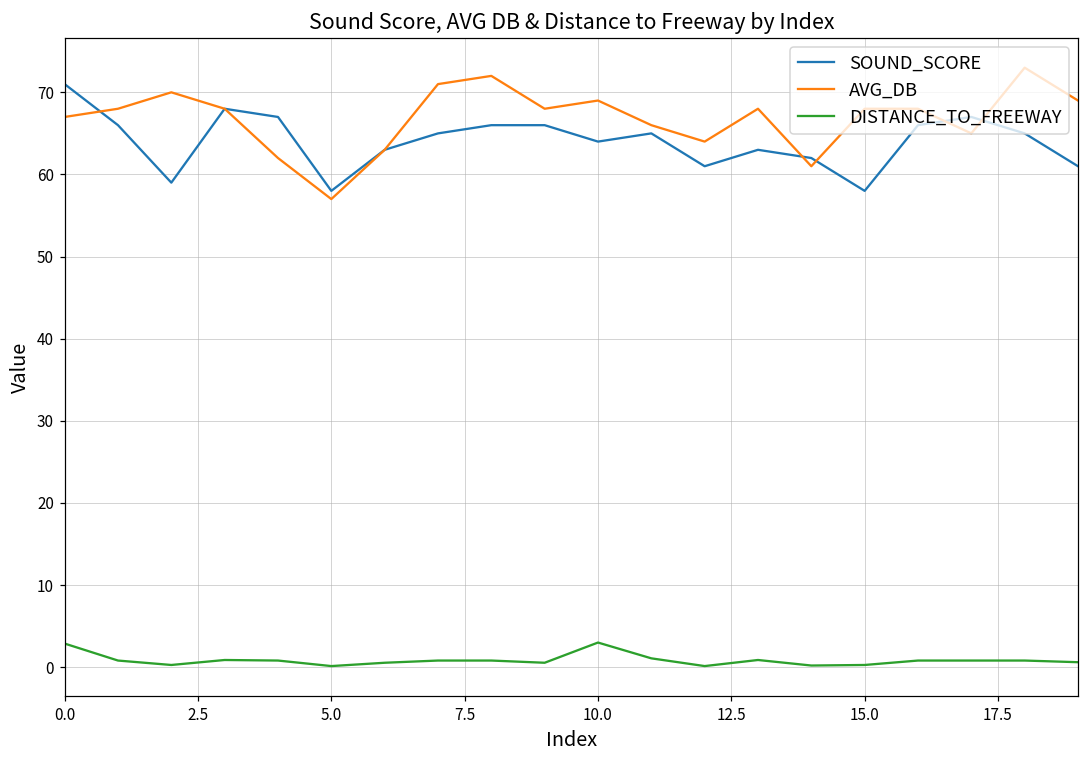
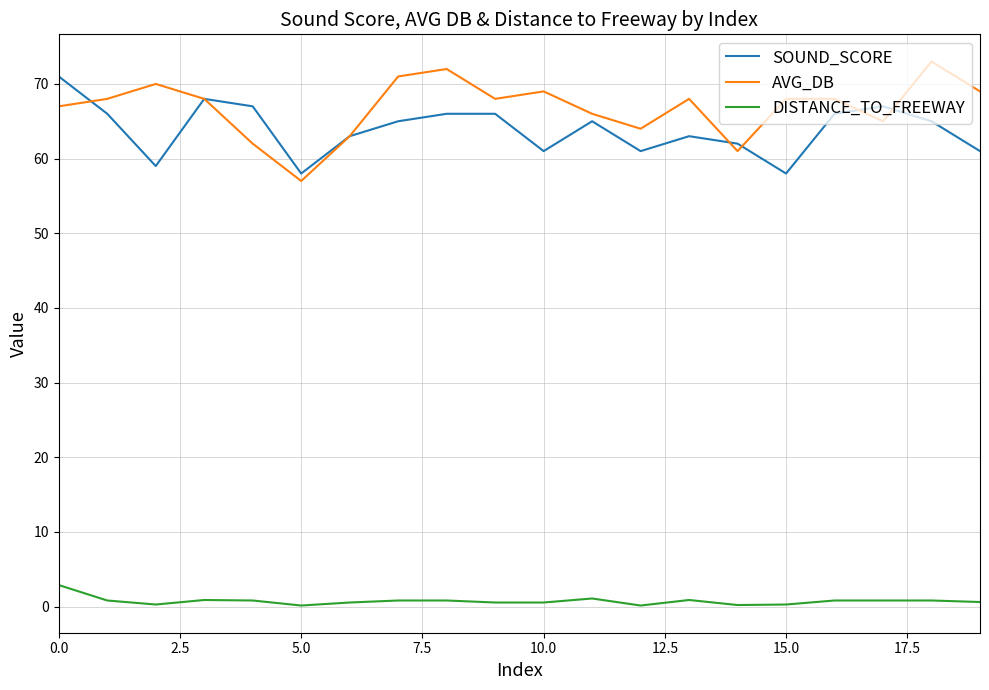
SOUND_SCORE, 10.0: 64 -> 61
DISTANCE_TO_FREEWAY, 10.0: 3 -> 1
